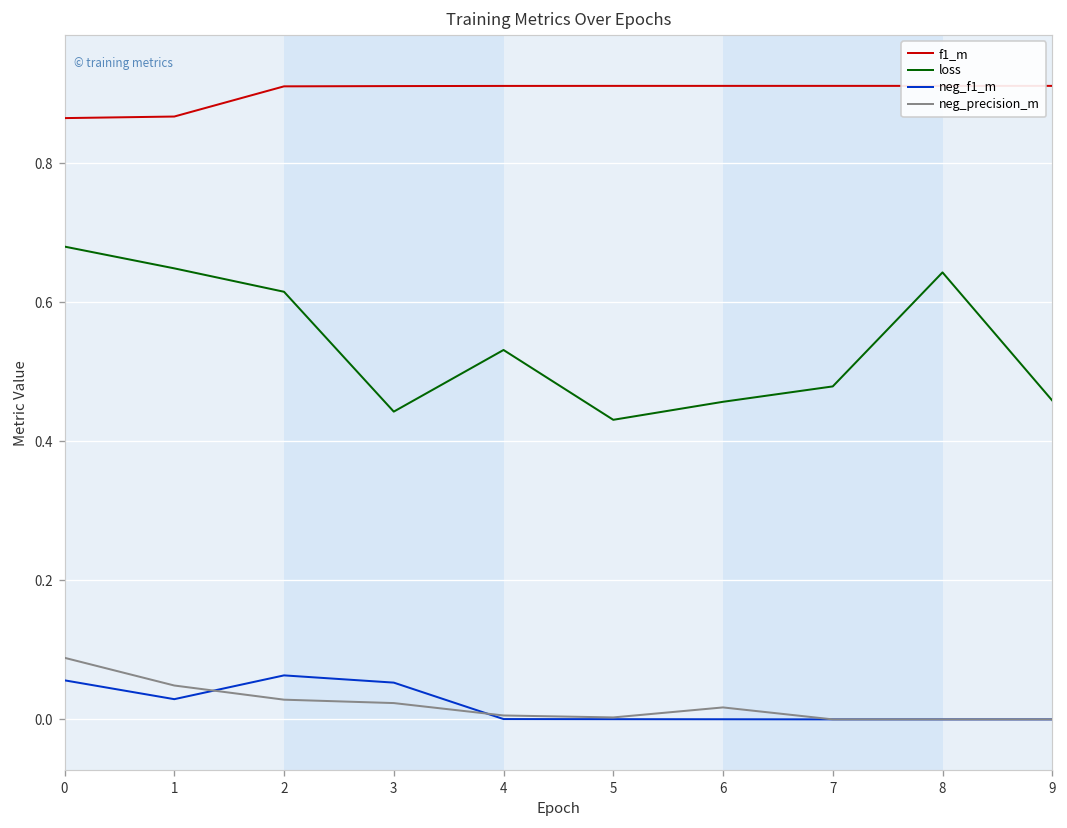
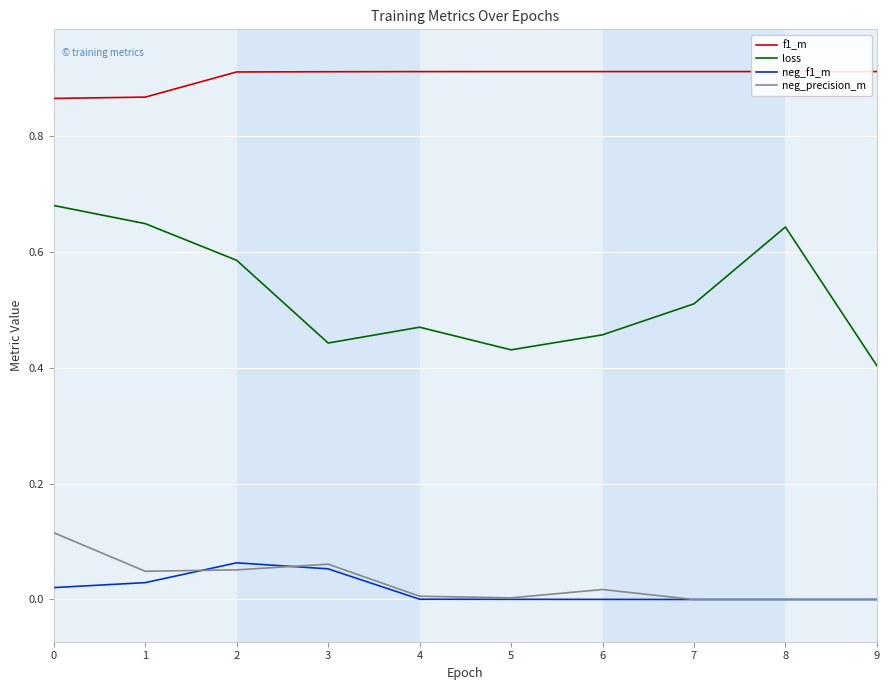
neg_f1_m, 0: 0.06 -> 0.02
neg_precision_m, 0: 0.09 -> 0.12
loss, 2: 0.62 -> 0.59
neg_precision_m, 2: 0.03 -> 0.05
neg_precision_m, 3: 0.02 -> 0.06
loss, 4: 0.53 -> 0.47
loss, 7: 0.48 -> 0.51
loss, 9: 0.46 -> 0.40
